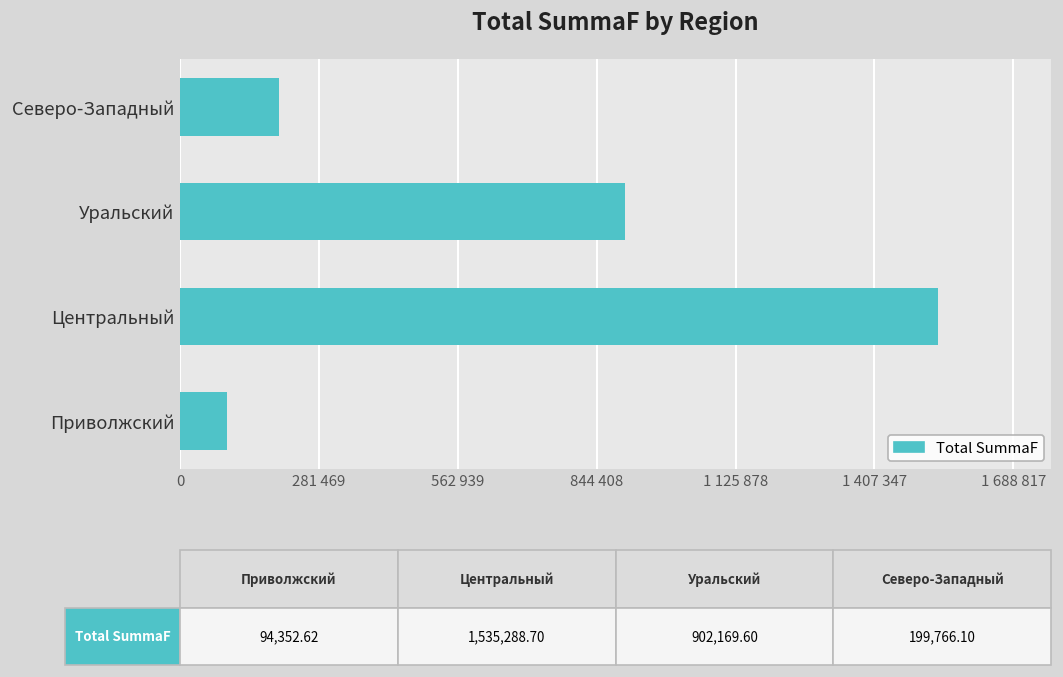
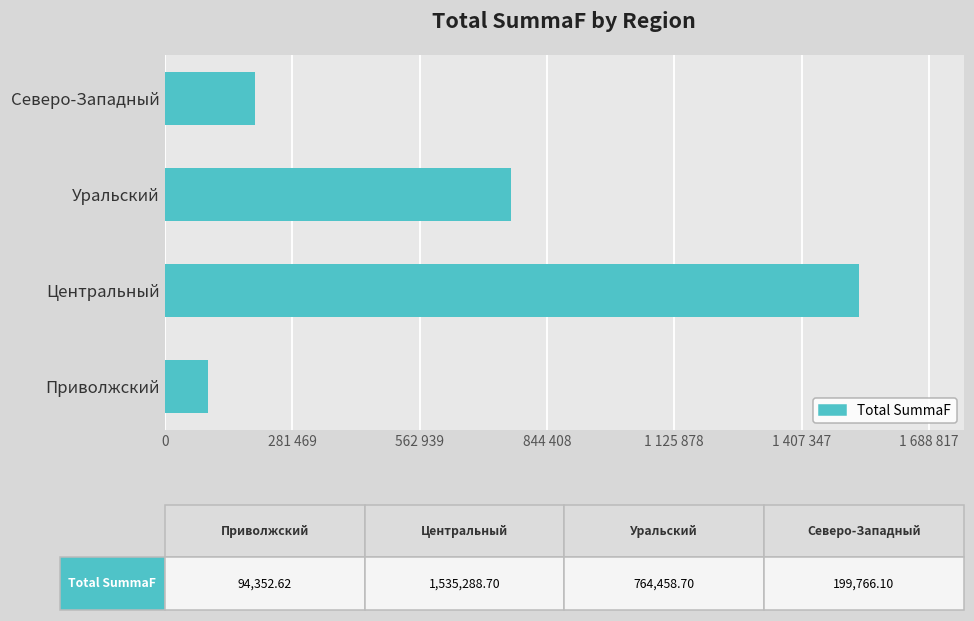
Уральский: 902,169.60 -> 764,458.70
